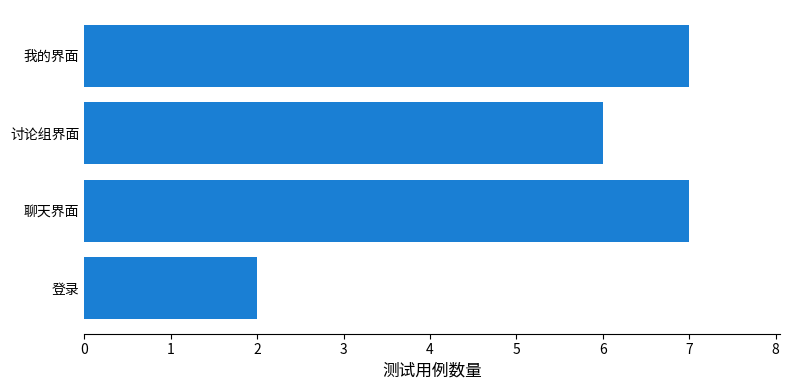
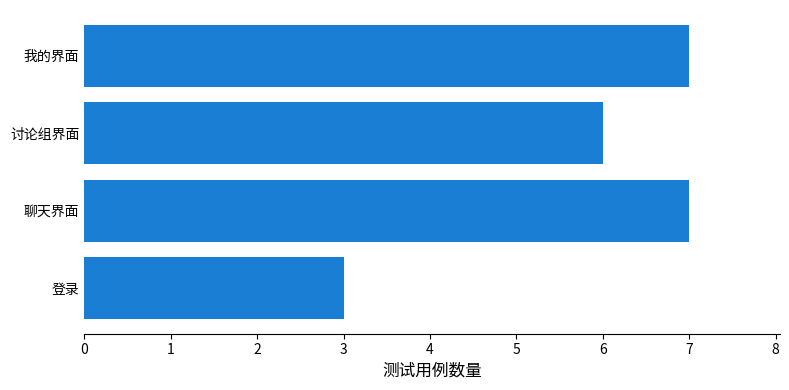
登录: 2 -> 3
